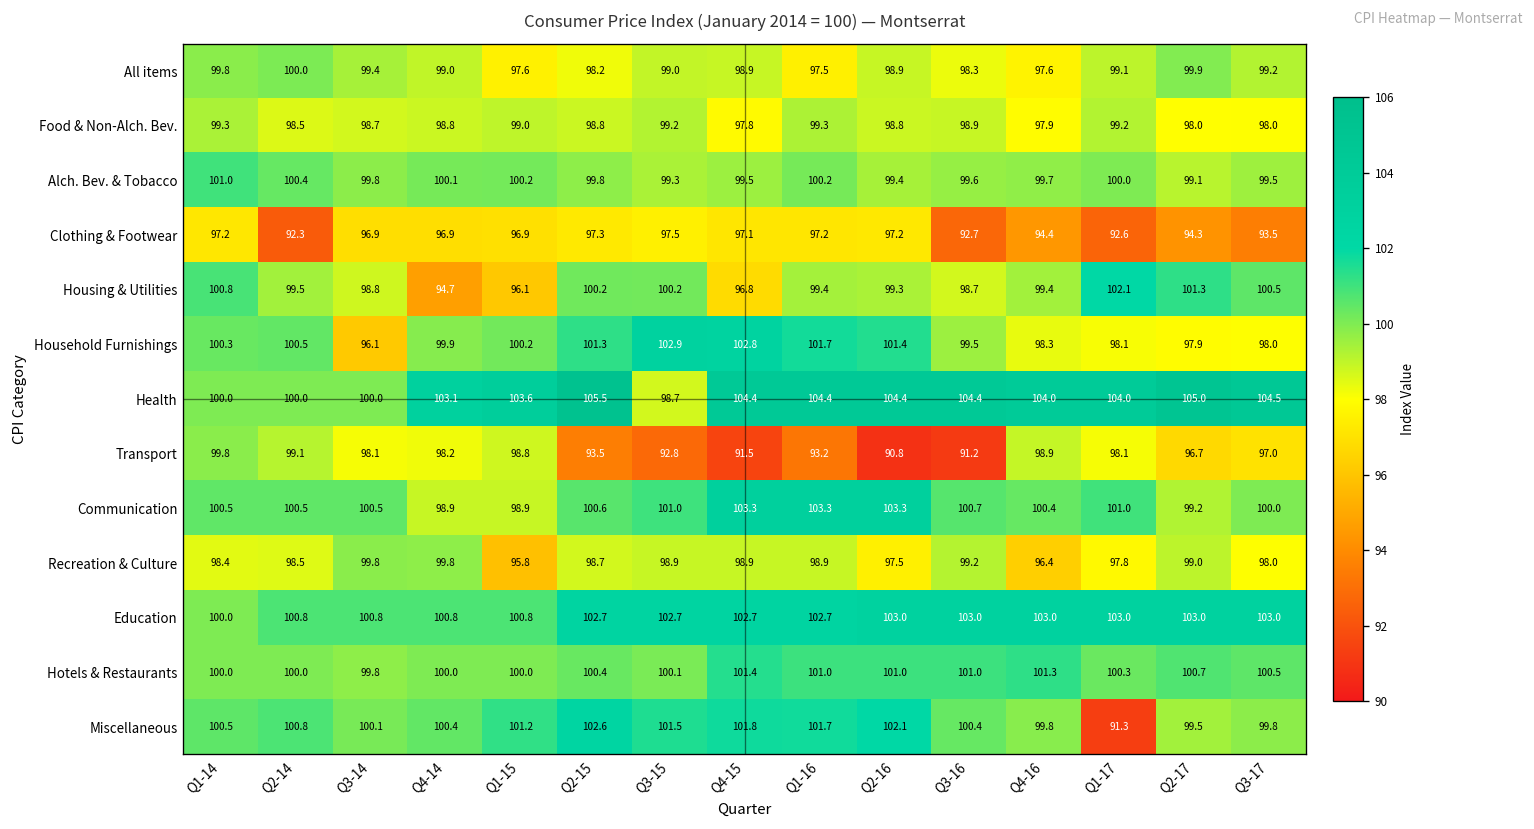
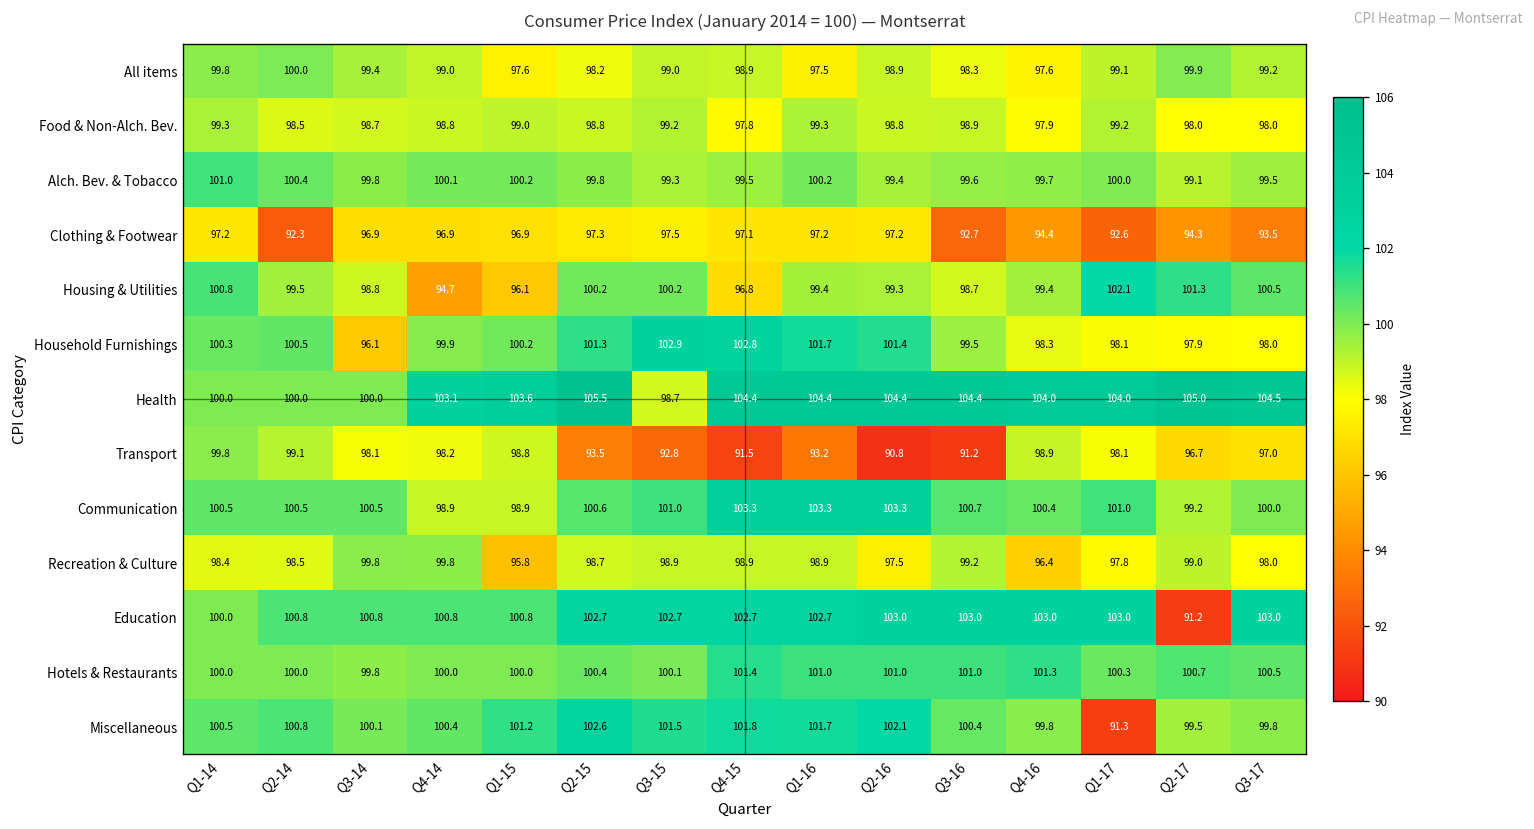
Education, Q2-17: 103.0 -> 91.2
